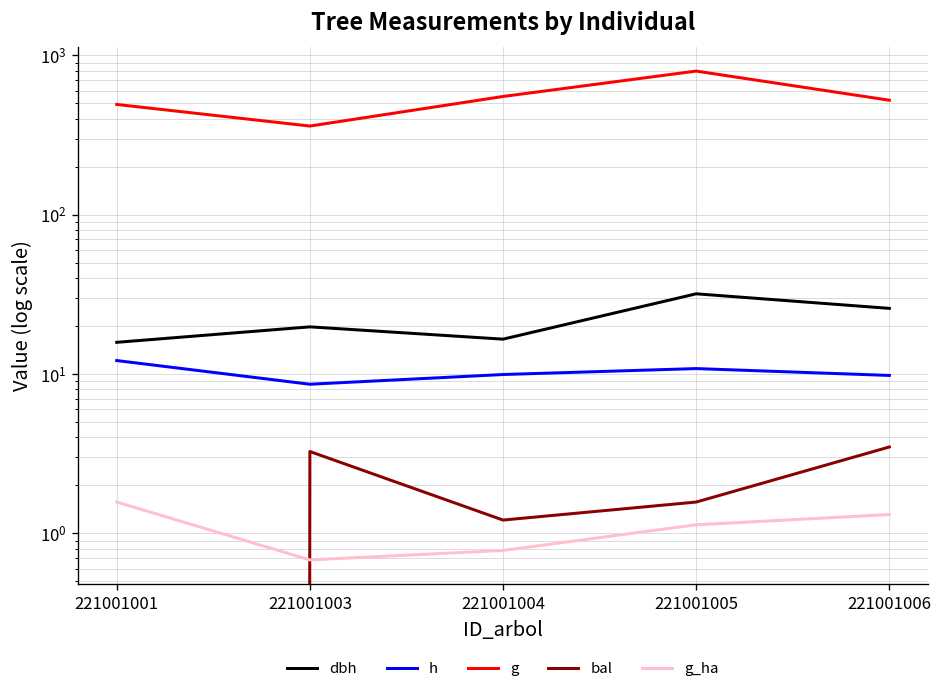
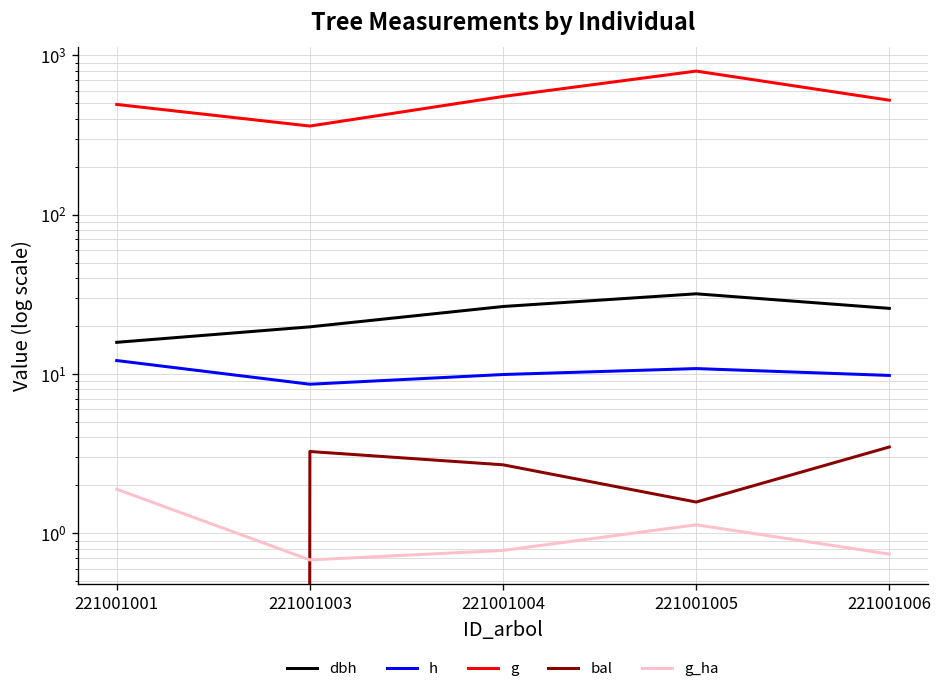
g_ha, 221001001: 1.6 -> 1.9
dbh, 221001004: 17 -> 27
bal, 221001004: 1.2 -> 2.7
g_ha, 221001006: 1.3 -> 0.7
